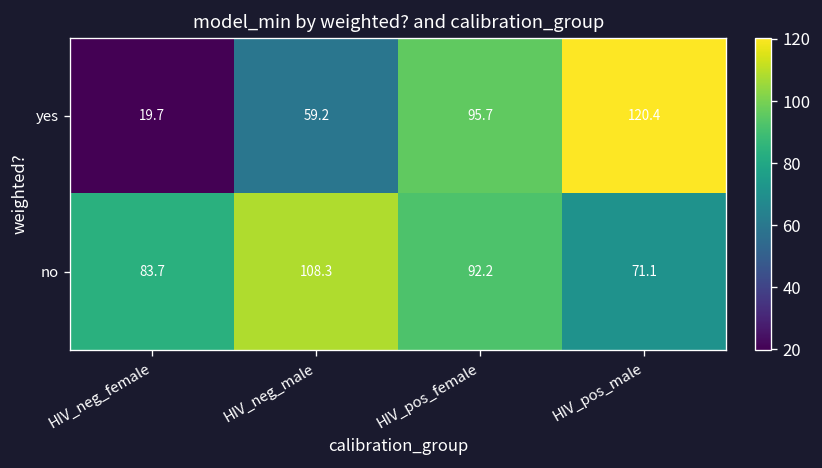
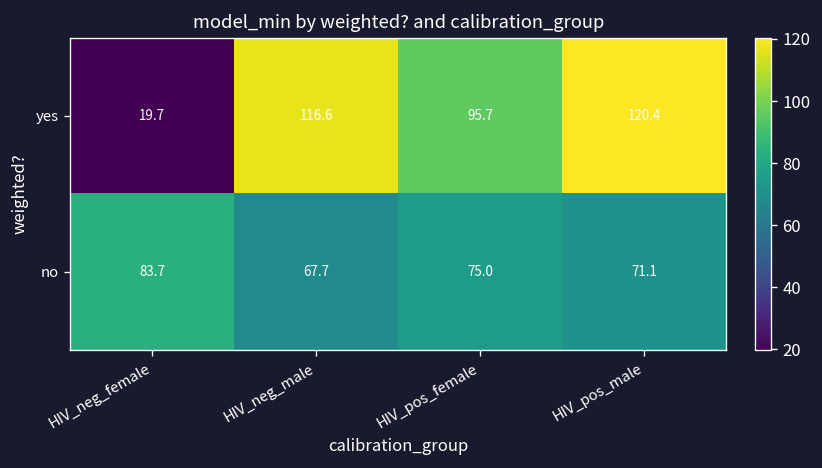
yes, HIV_neg_male: 59.2 -> 116.6
no, HIV_neg_male: 108.3 -> 67.7
no, HIV_pos_female: 92.2 -> 75.0
